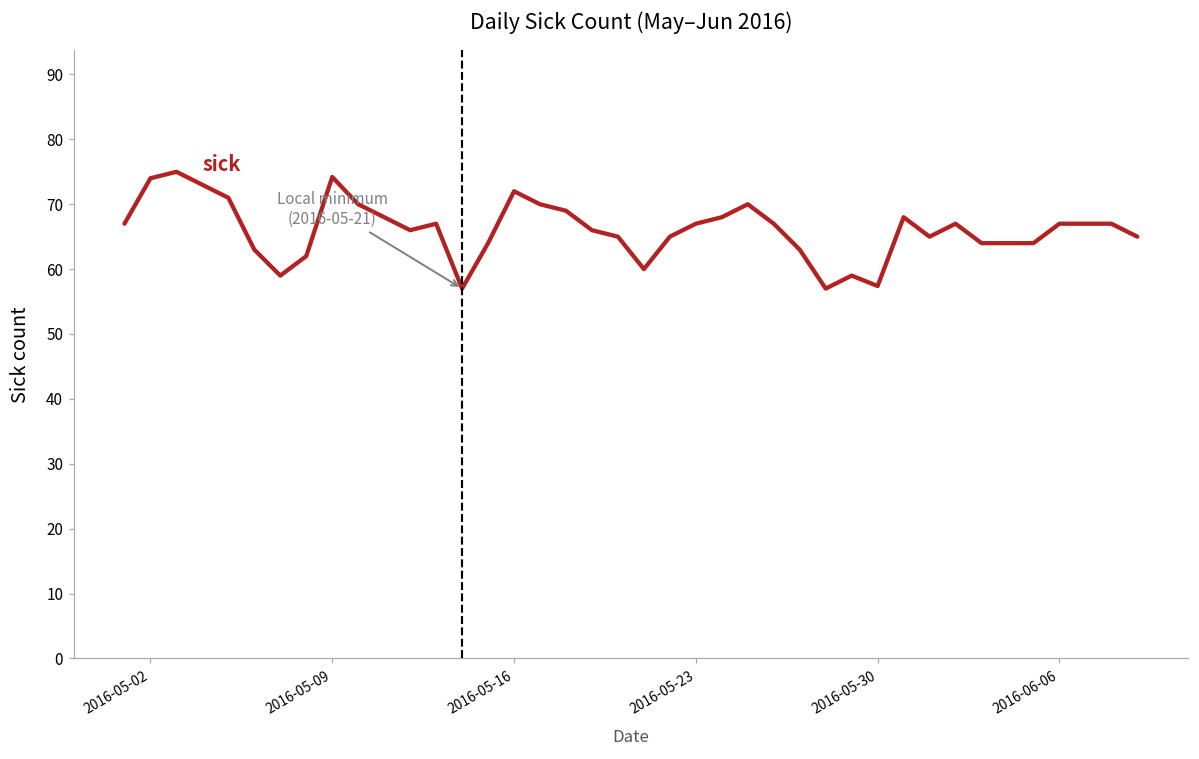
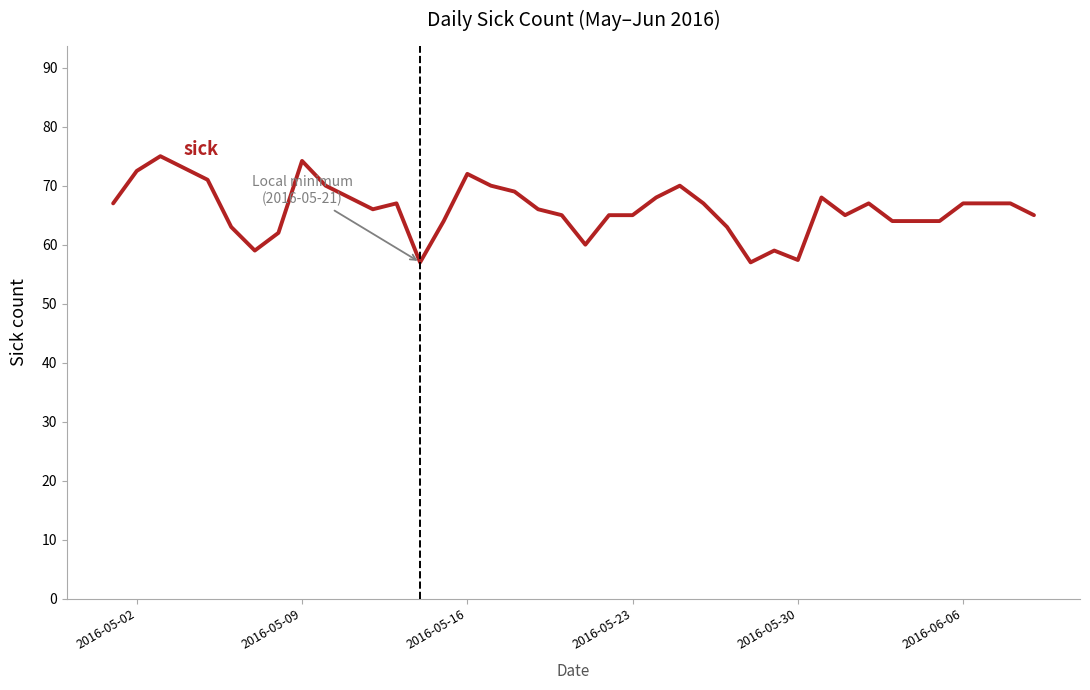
2016-05-02: 74 -> 73
2016-05-23: 67 -> 65
